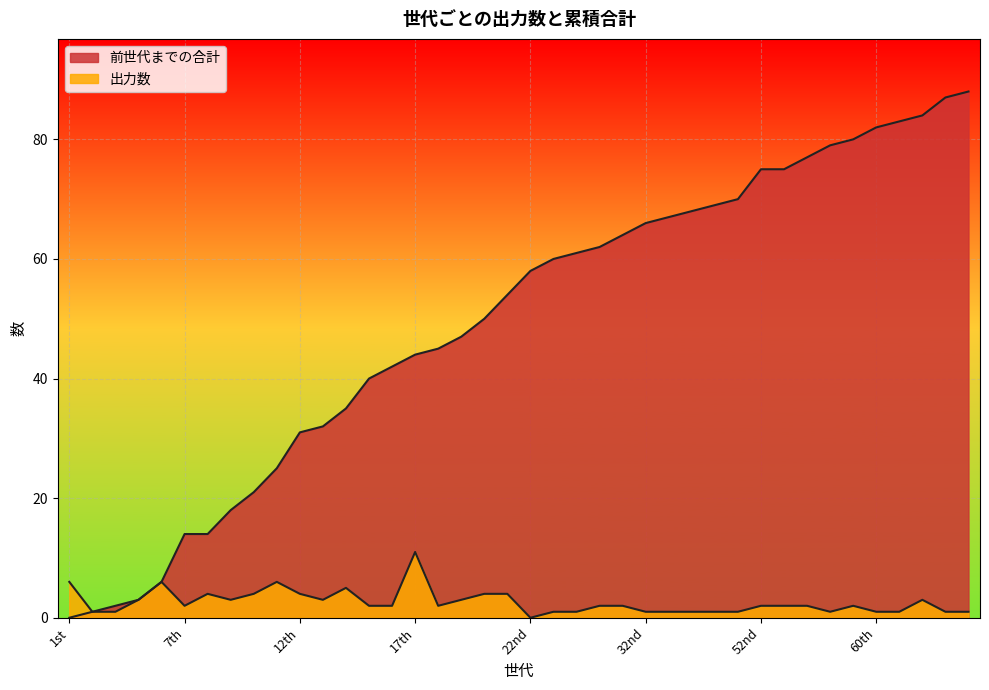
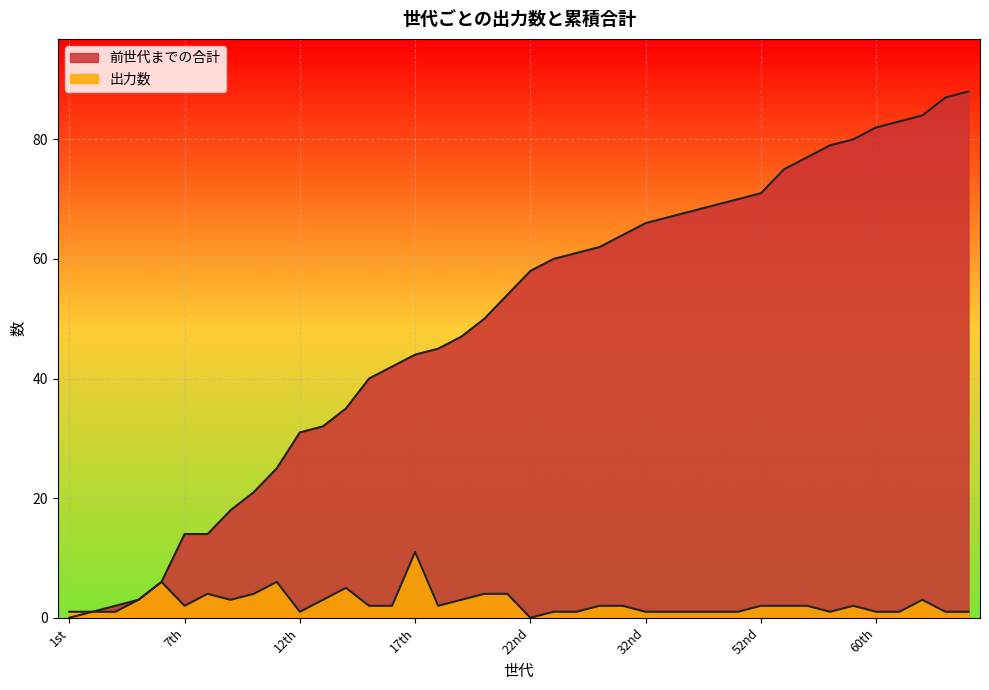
出力数, 1st: 6 -> 1
出力数, 12th: 4 -> 1
前世代までの合計, 52nd: 75 -> 71
